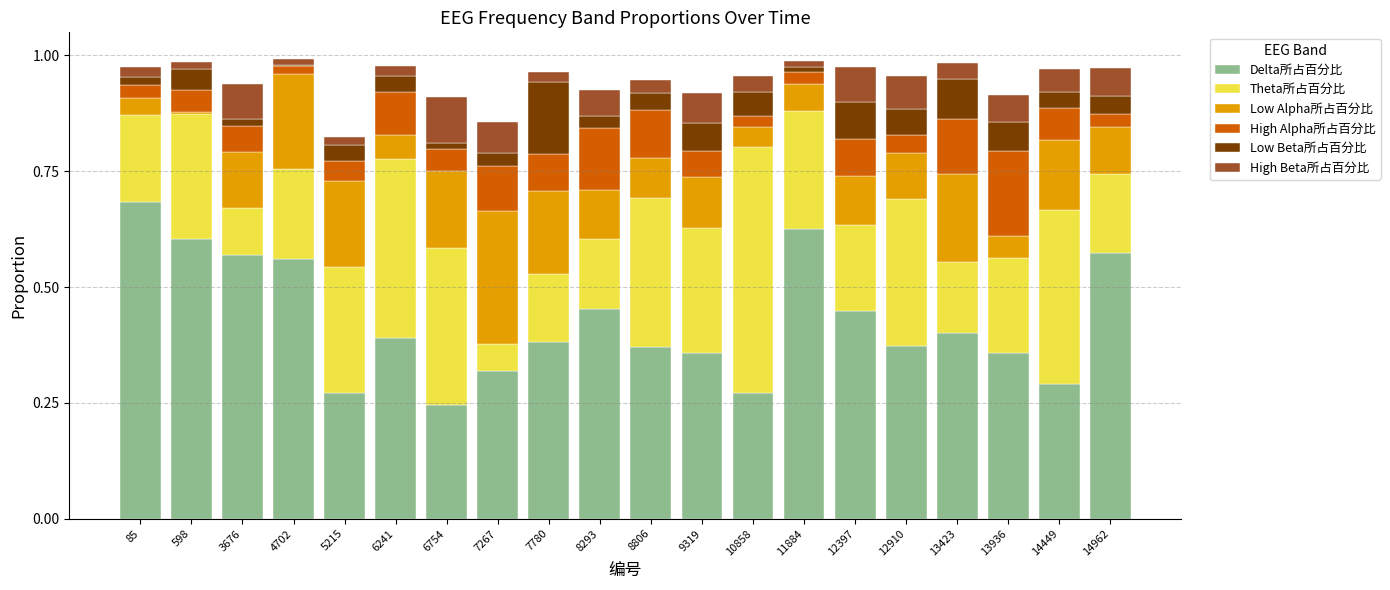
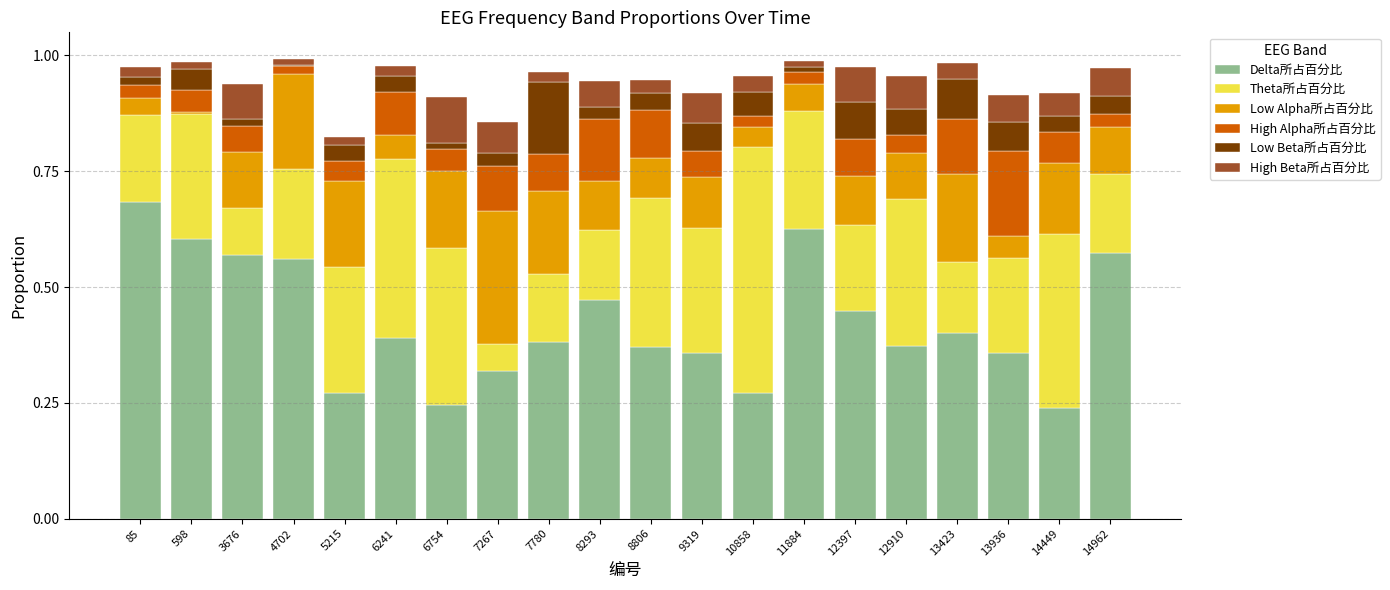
Delta所占百分比, 8293: 0.45 -> 0.47
Delta所占百分比, 14449: 0.29 -> 0.24
